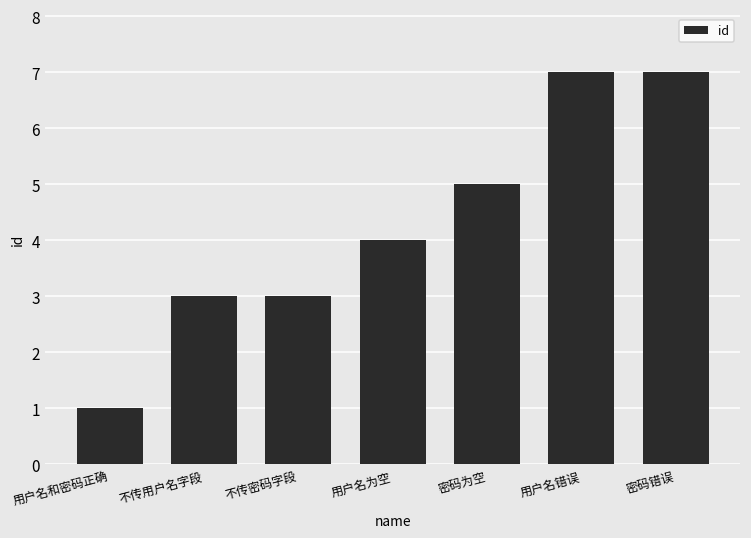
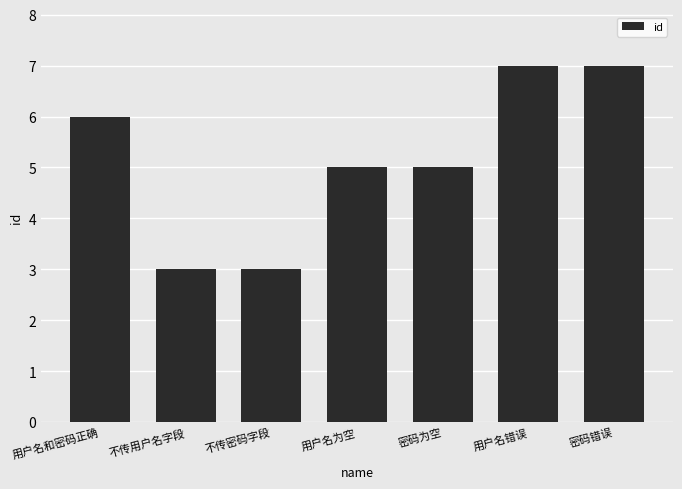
用户名和密码正确: 1 -> 6
用户名为空: 4 -> 5
